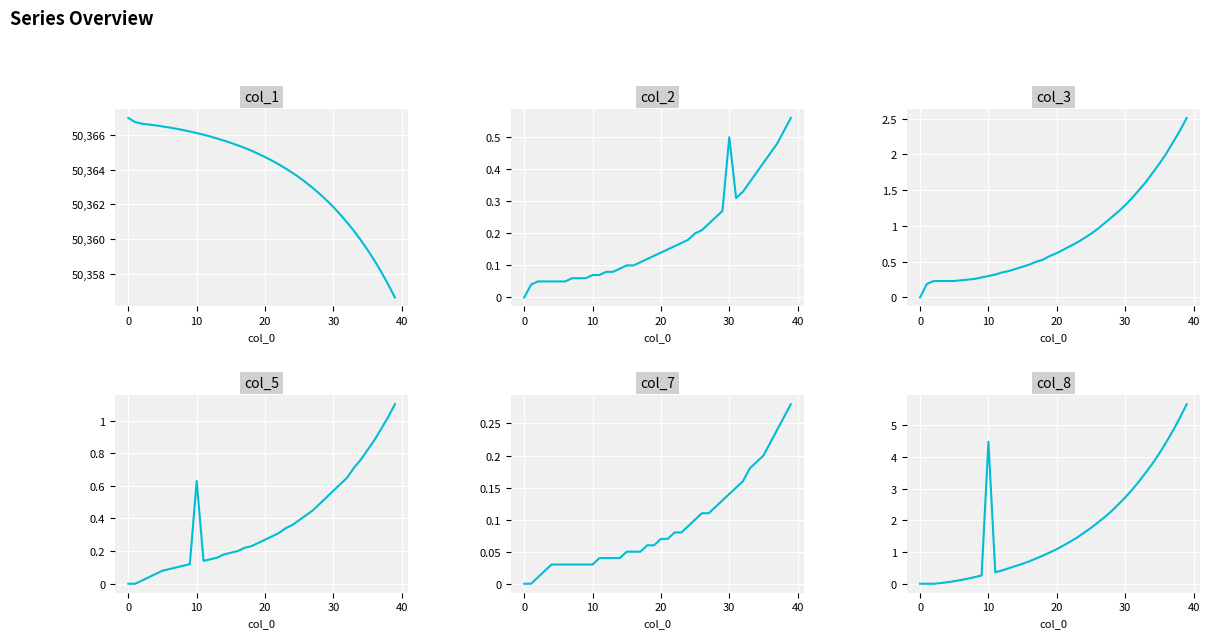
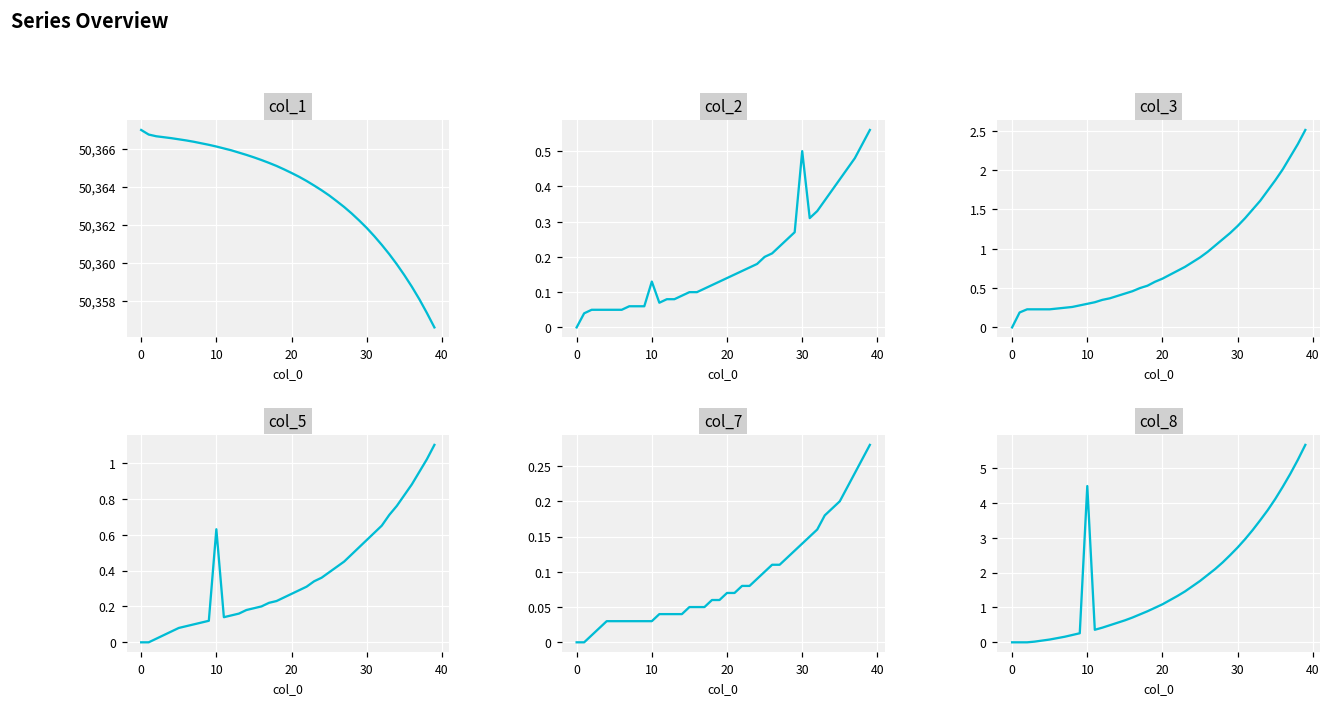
col_2, 10: 0.07 -> 0.13
